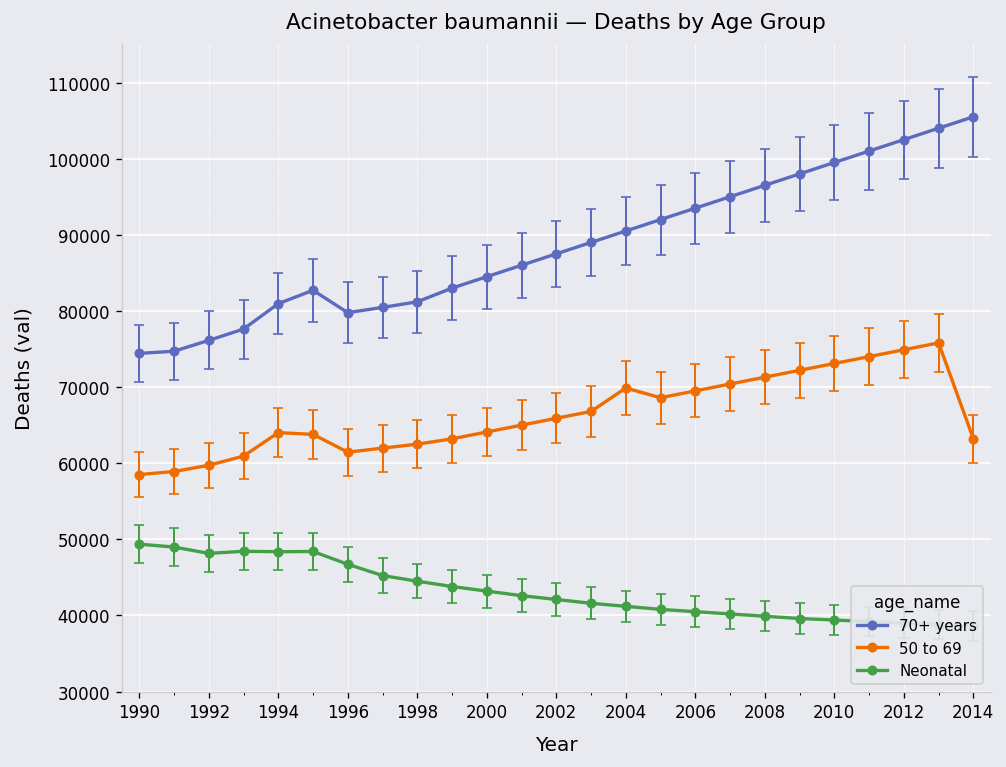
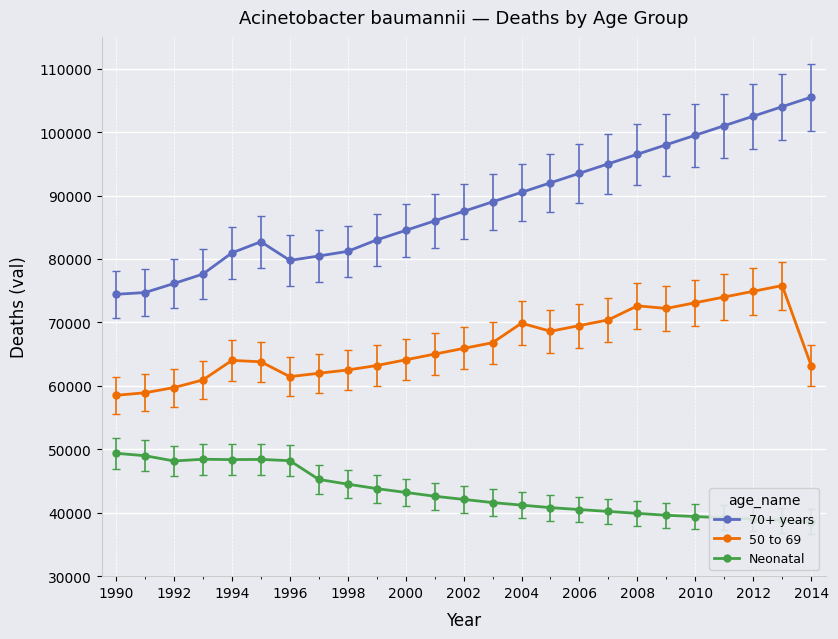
Neonatal, 1996: 47000 -> 48000
50 to 69, 2008: 71000 -> 73000
